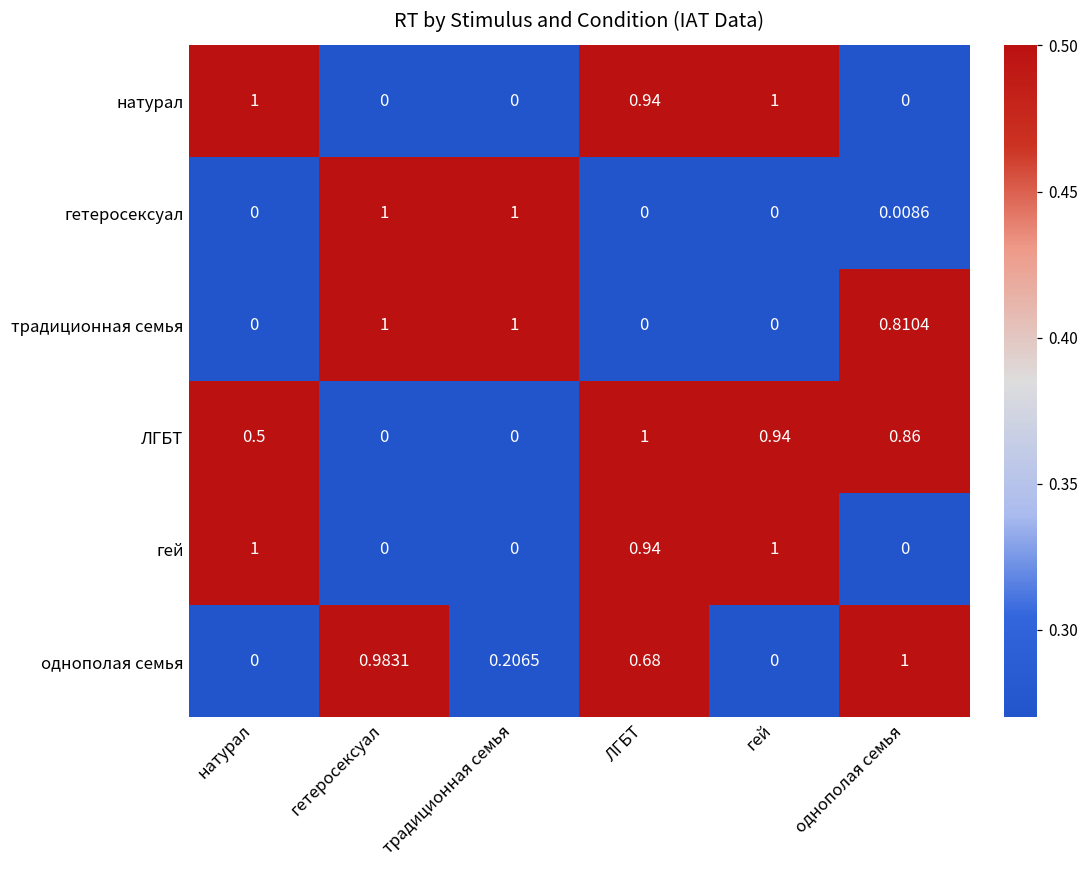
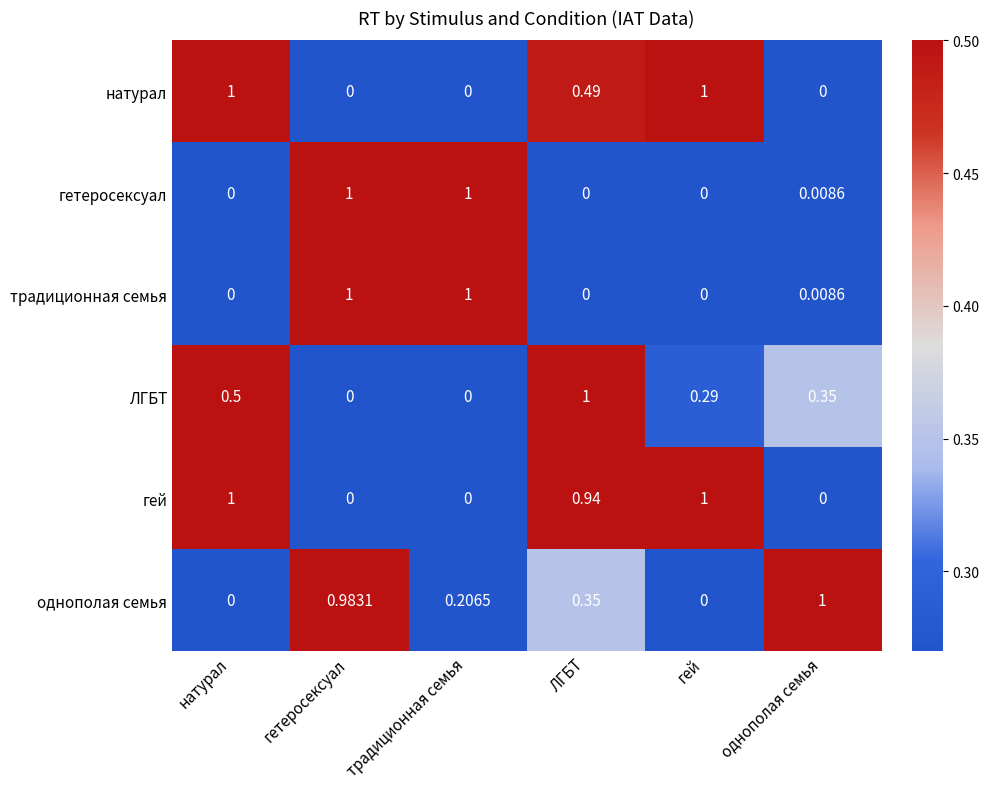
натурал, ЛГБТ: 0.94 -> 0.49
традиционная семья, однополая семья: 0.8104 -> 0.0086
ЛГБТ, гей: 0.94 -> 0.29
ЛГБТ, однополая семья: 0.86 -> 0.35
однополая семья, ЛГБТ: 0.68 -> 0.35
